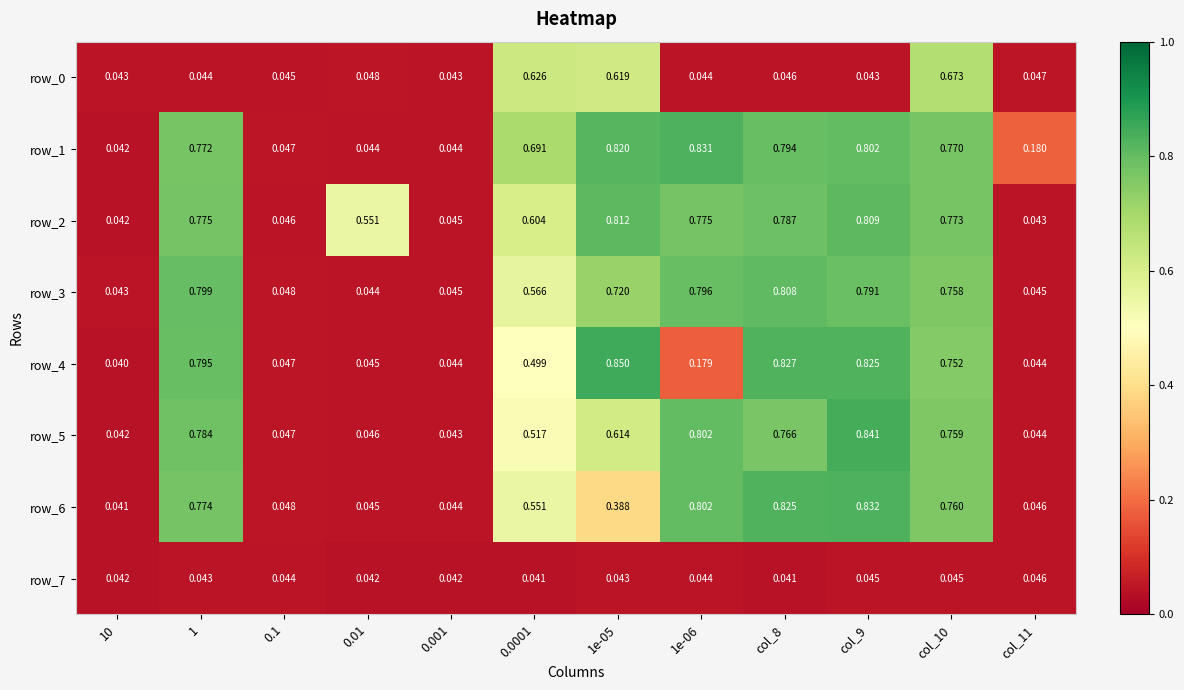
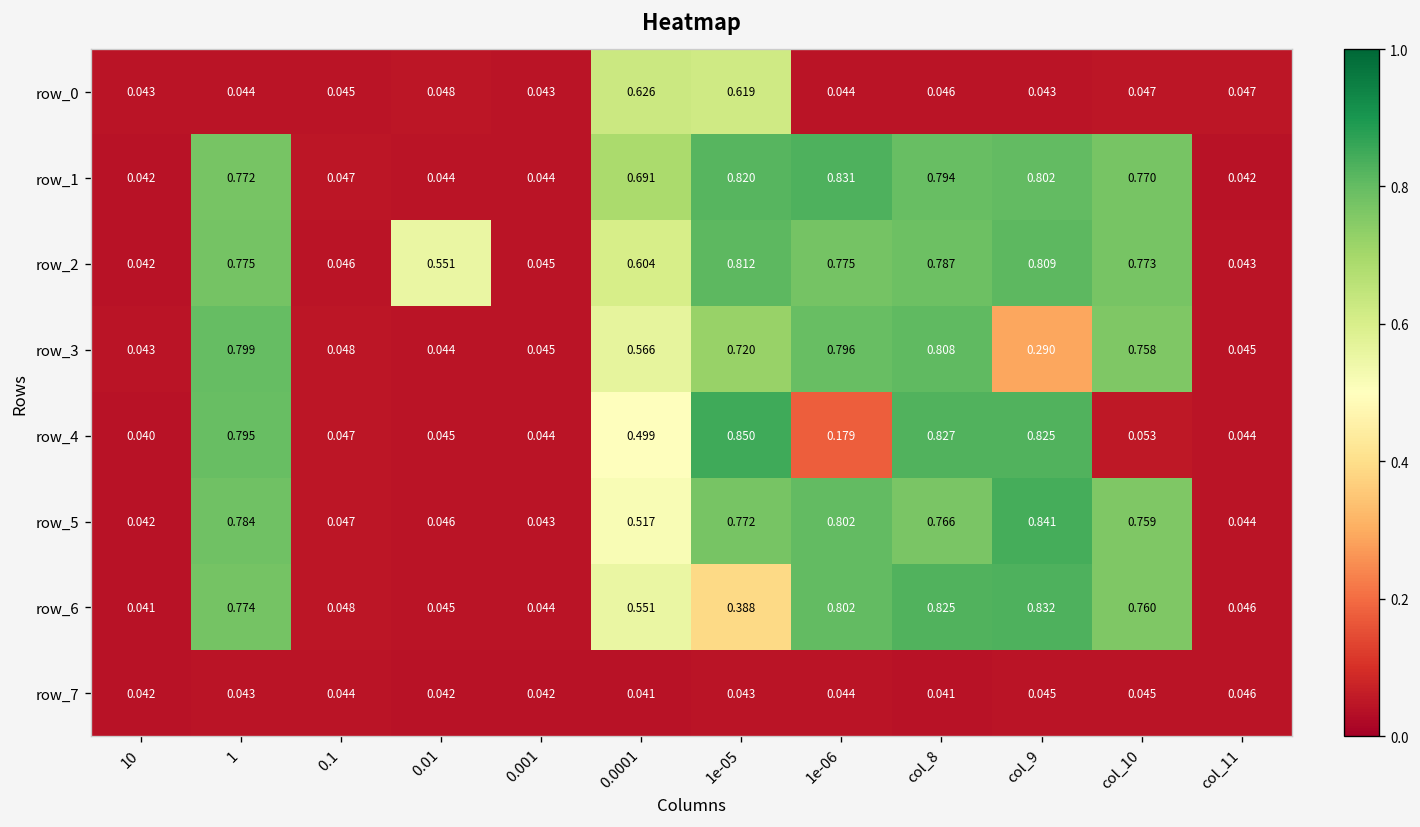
row_0, col_10: 0.673 -> 0.047
row_1, col_11: 0.180 -> 0.042
row_3, col_9: 0.791 -> 0.290
row_4, col_10: 0.752 -> 0.053
row_5, 1e-05: 0.614 -> 0.772
